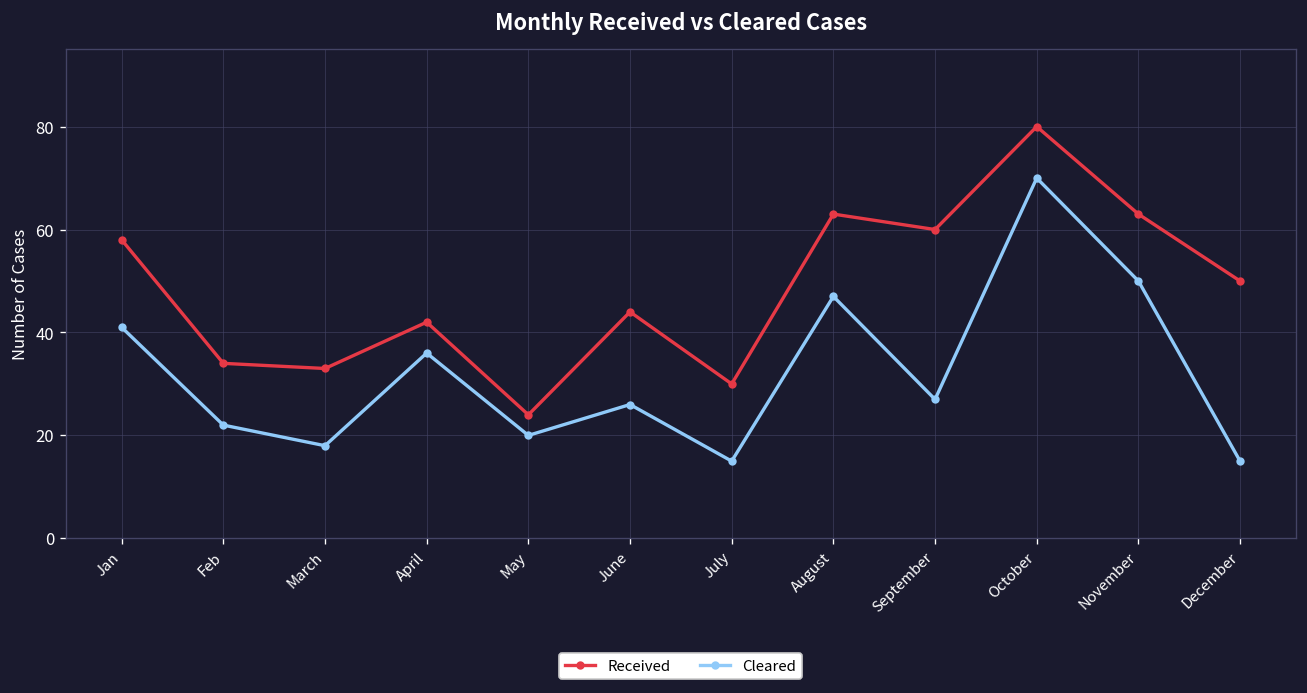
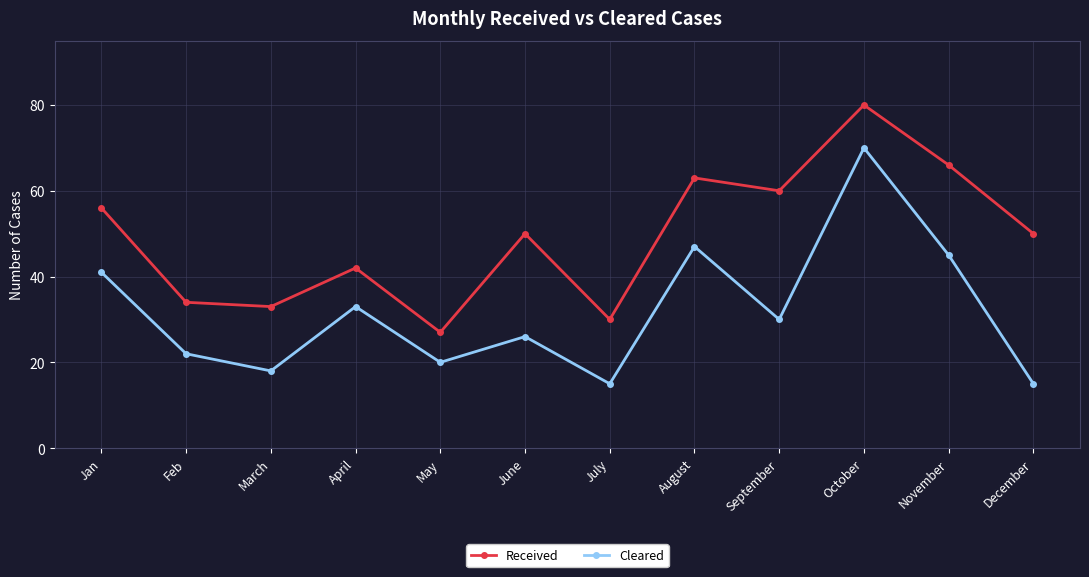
Received, Jan: 58 -> 56
Cleared, April: 36 -> 33
Received, May: 24 -> 27
Received, June: 44 -> 50
Cleared, September: 27 -> 30
Received, November: 63 -> 66
Cleared, November: 50 -> 45
